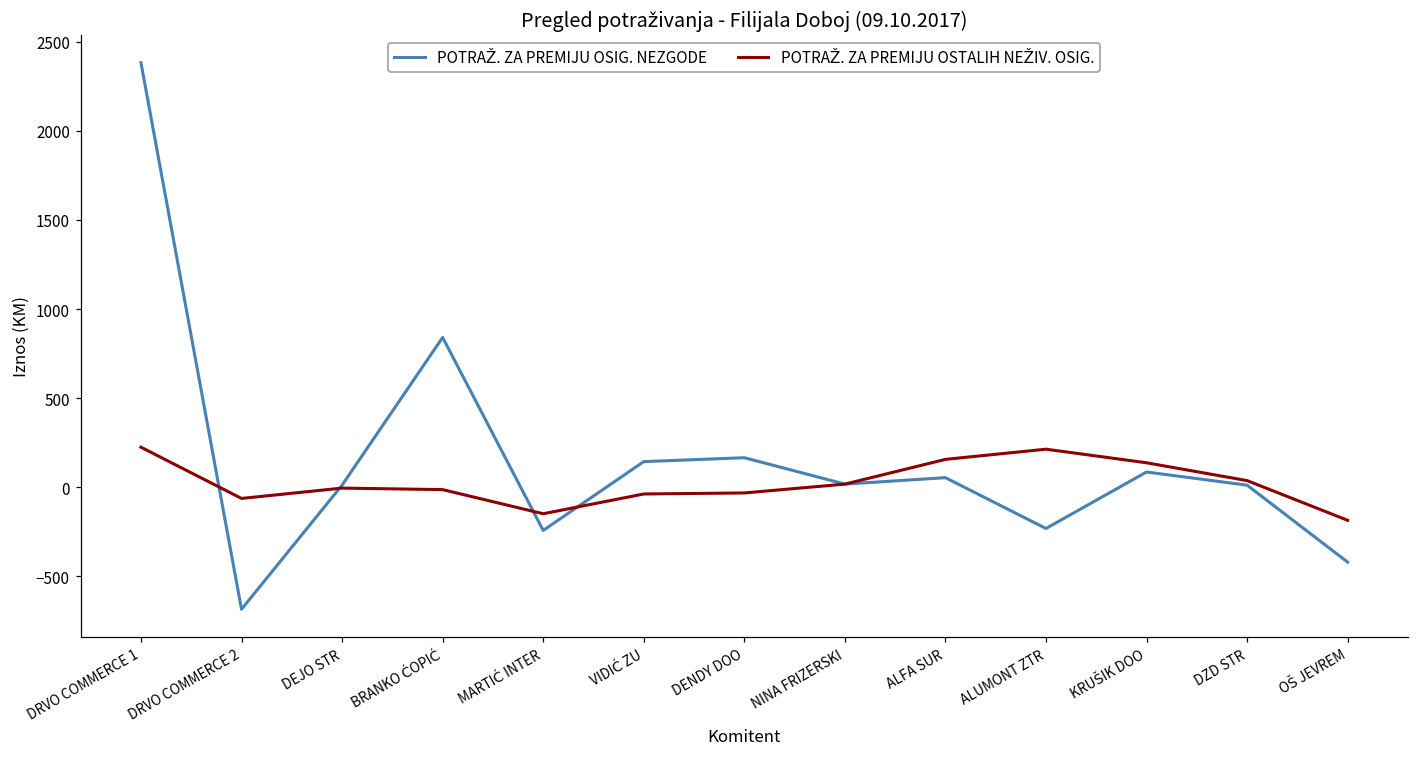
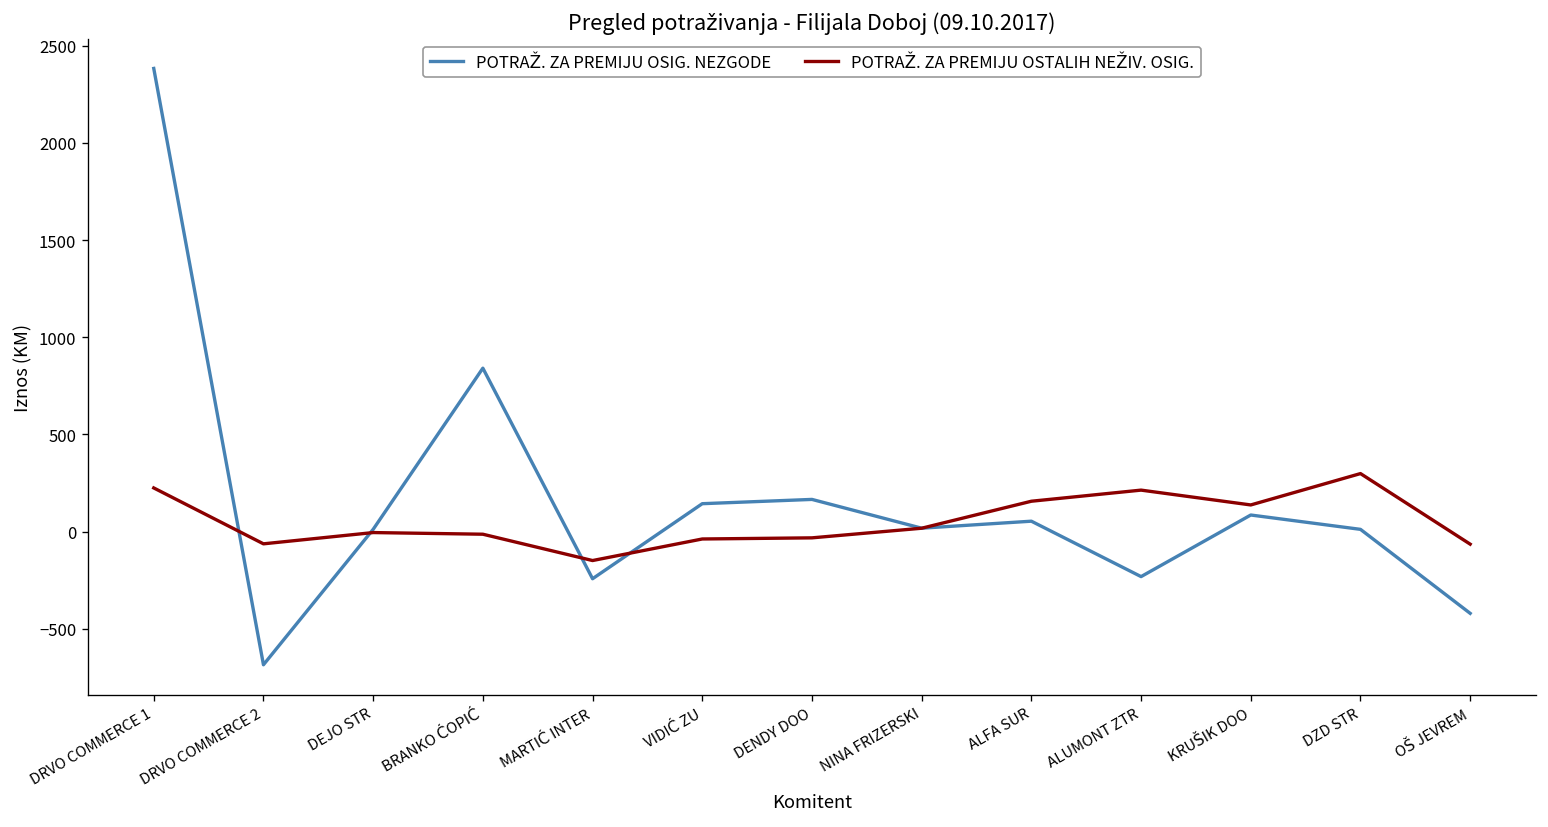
POTRAŽ. ZA PREMIJU OSTALIH NEŽIV. OSIG., DZD STR: 40 -> 300
POTRAŽ. ZA PREMIJU OSTALIH NEŽIV. OSIG., OŠ JEVREM: -190 -> -60
